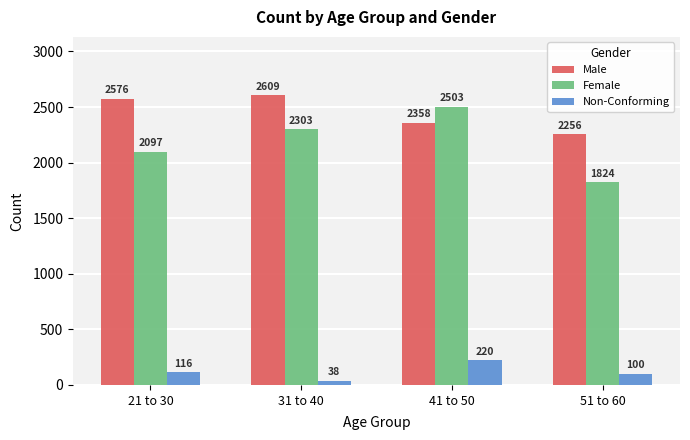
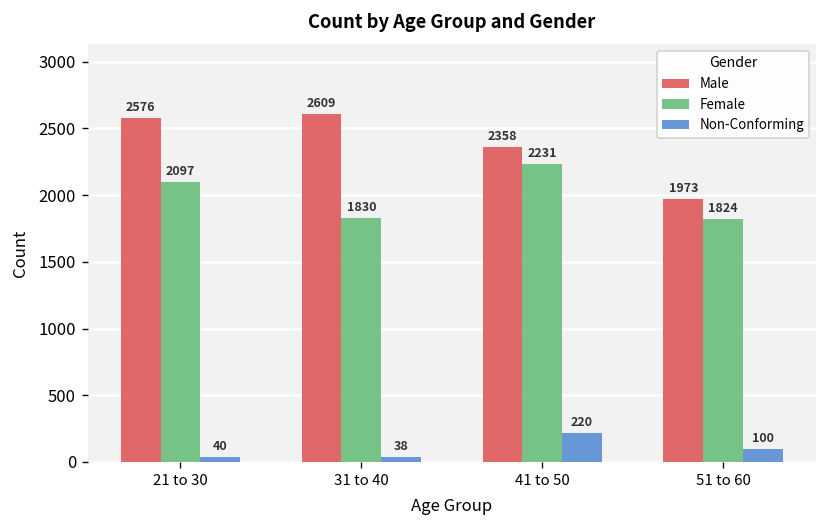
Non-Conforming, 21 to 30: 116 -> 40
Female, 31 to 40: 2303 -> 1830
Female, 41 to 50: 2503 -> 2231
Male, 51 to 60: 2256 -> 1973
